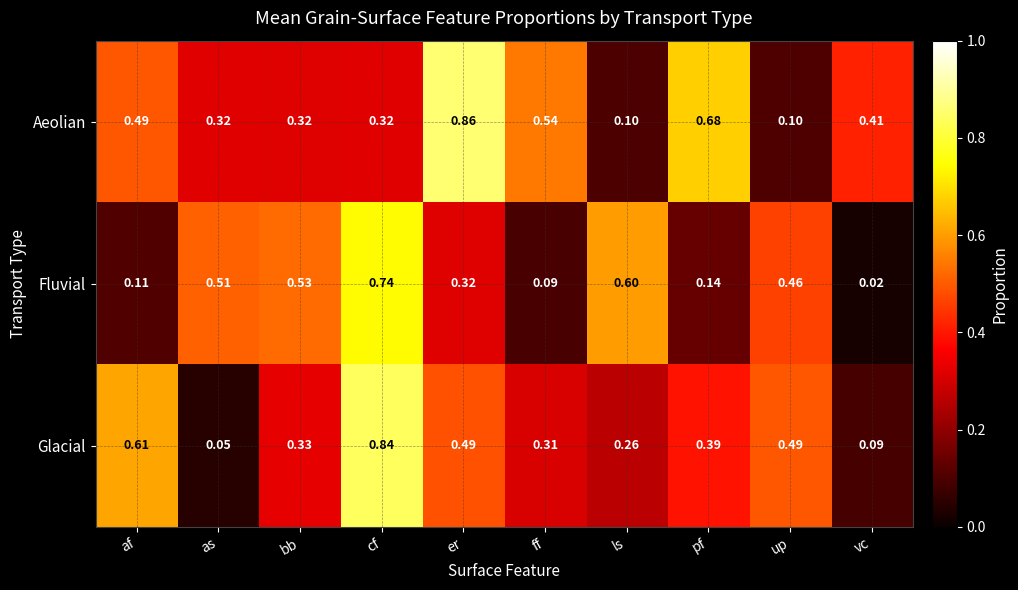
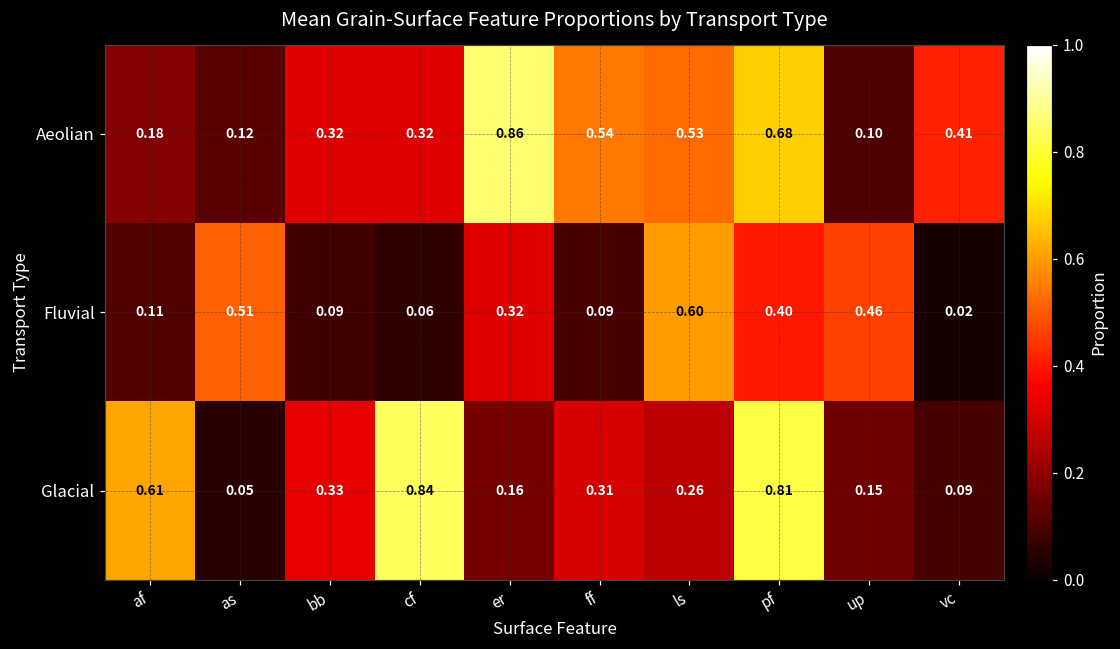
Aeolian, af: 0.49 -> 0.18
Aeolian, as: 0.32 -> 0.12
Aeolian, ls: 0.10 -> 0.53
Fluvial, bb: 0.53 -> 0.09
Fluvial, cf: 0.74 -> 0.06
Fluvial, pf: 0.14 -> 0.40
Glacial, er: 0.49 -> 0.16
Glacial, pf: 0.39 -> 0.81
Glacial, up: 0.49 -> 0.15
